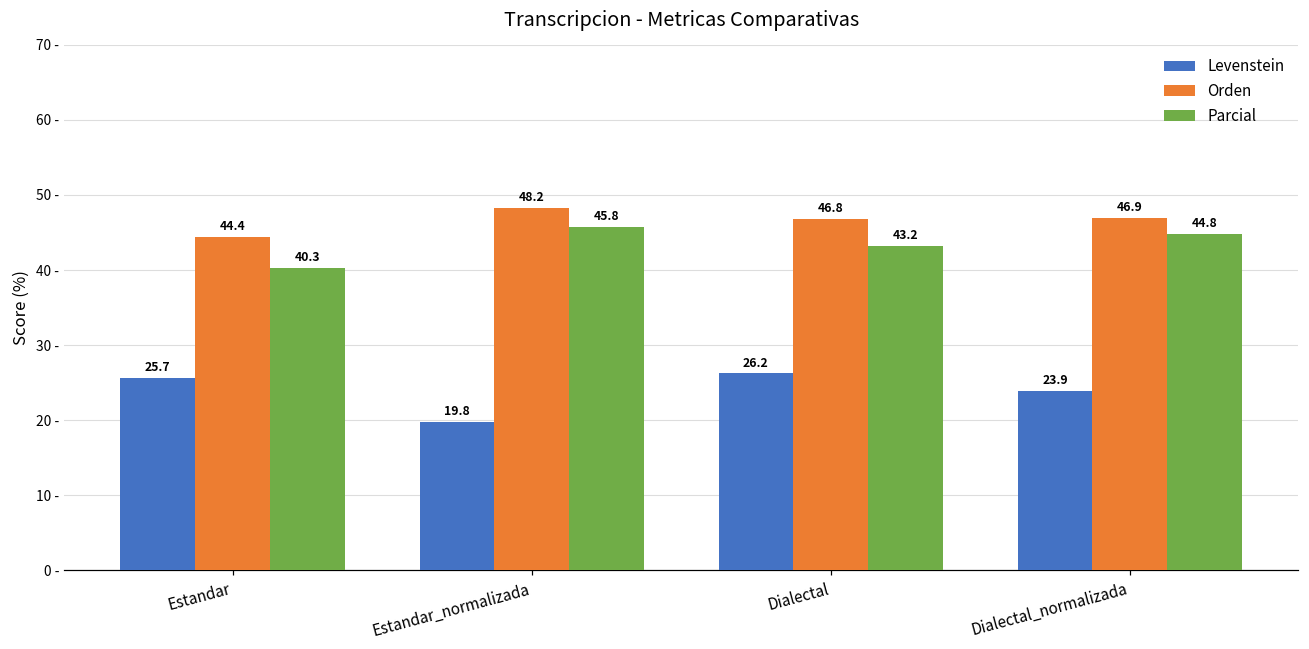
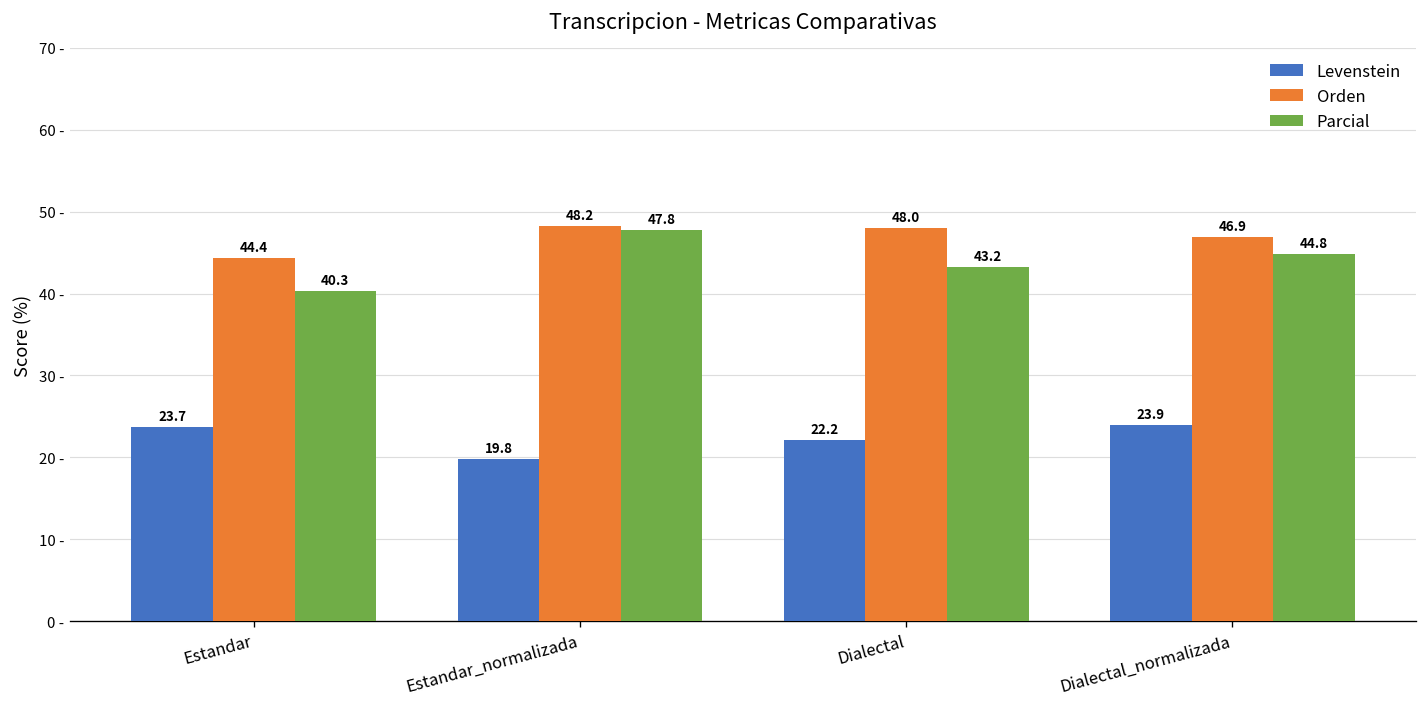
Levenstein, Estandar: 25.7 -> 23.7
Parcial, Estandar_normalizada: 45.8 -> 47.8
Levenstein, Dialectal: 26.2 -> 22.2
Orden, Dialectal: 46.8 -> 48.0
